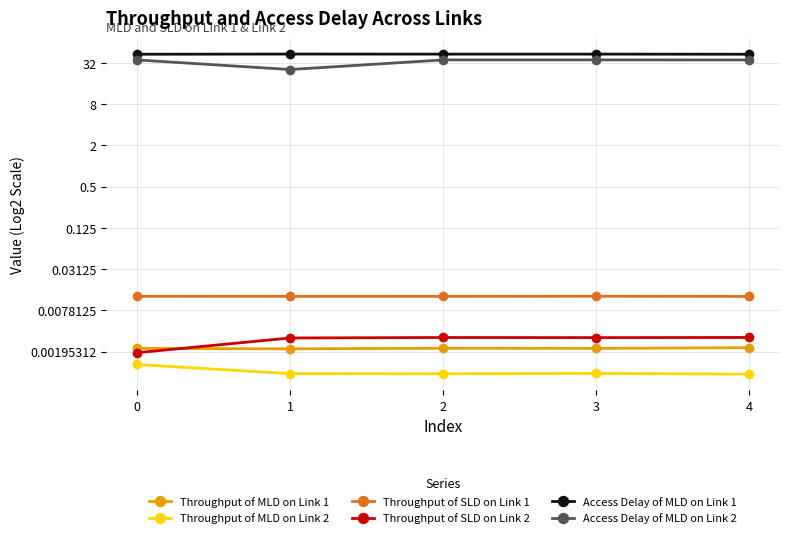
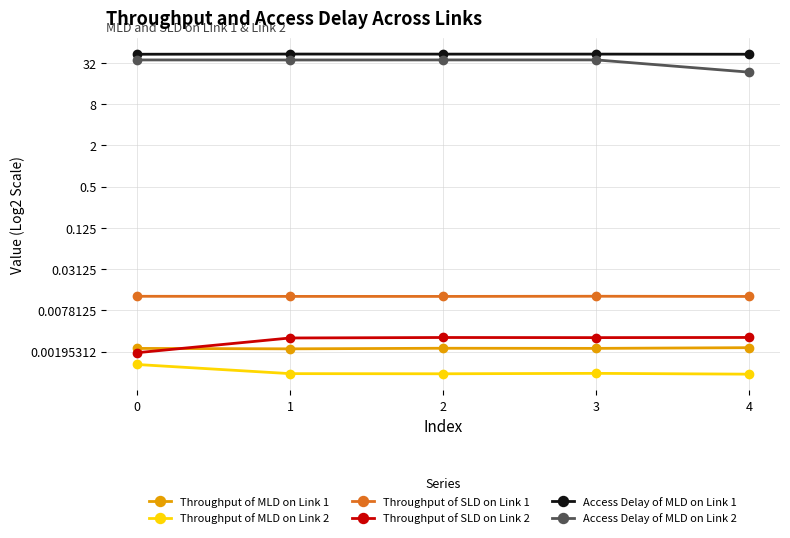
Access Delay of MLD on Link 2, 1: 26 -> 40
Access Delay of MLD on Link 2, 4: 40 -> 23
